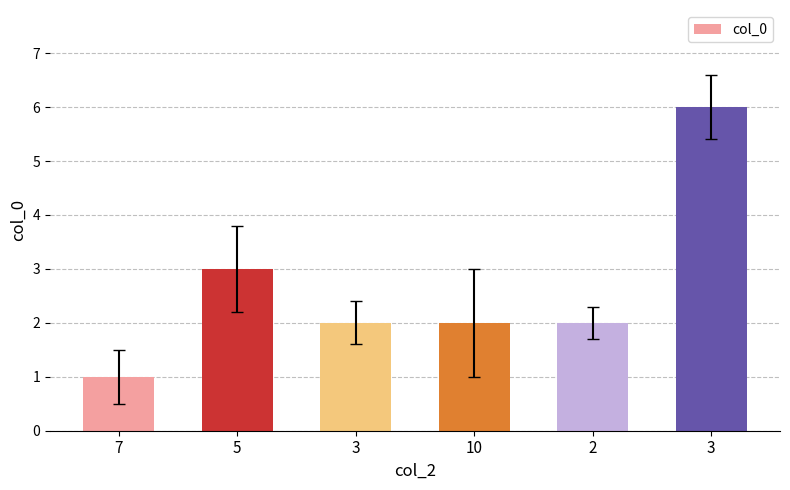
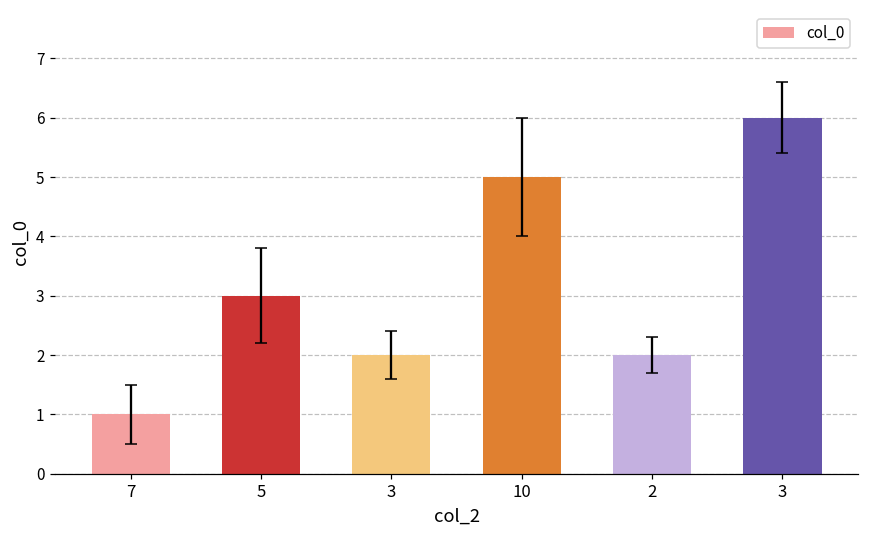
col_0, 10: 2 -> 5
